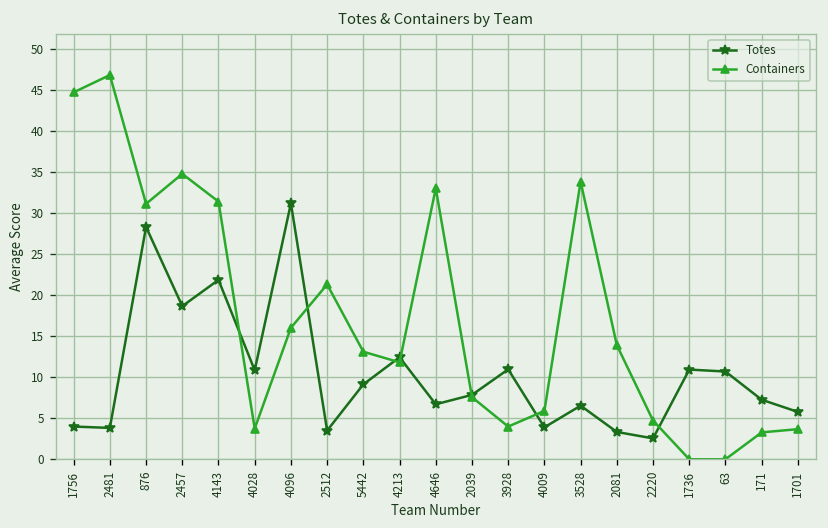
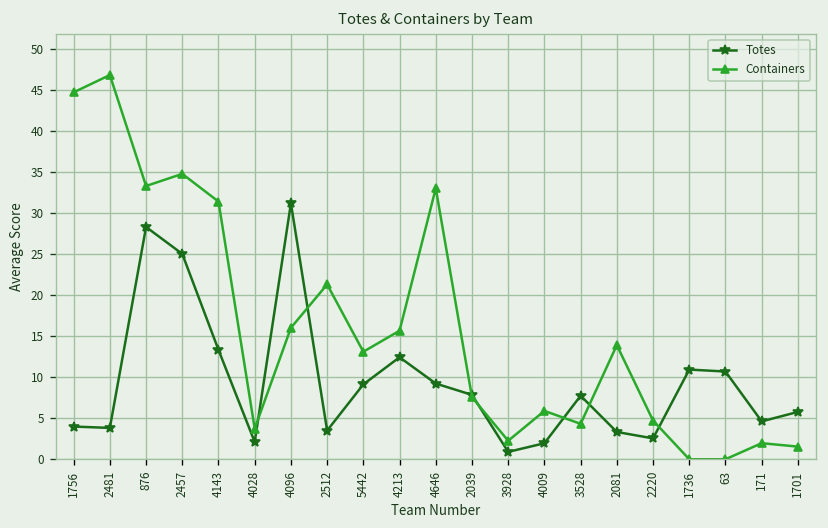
Containers, 876: 31 -> 33
Totes, 2457: 19 -> 25
Totes, 4143: 22 -> 13
Totes, 4028: 11 -> 2
Containers, 4213: 12 -> 16
Totes, 4646: 7 -> 9
Totes, 3928: 11 -> 1
Containers, 3928: 4 -> 2
Totes, 4009: 4 -> 2
Totes, 3528: 7 -> 8
Containers, 3528: 34 -> 4
Totes, 171: 7 -> 5
Containers, 171: 3 -> 2
Containers, 1701: 4 -> 2
